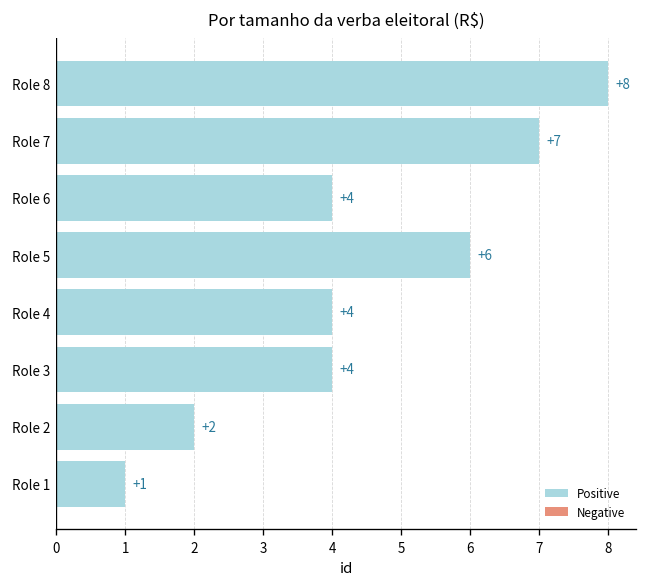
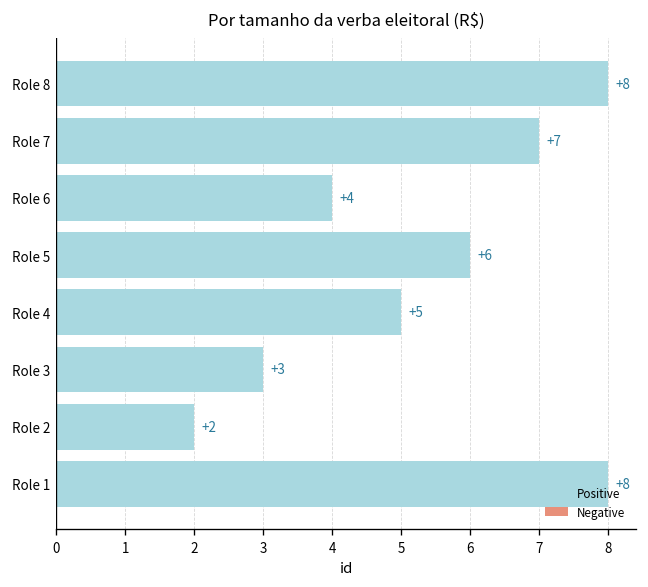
Positive, Role 4: +4 -> +5
Positive, Role 3: +4 -> +3
Positive, Role 1: +1 -> +8
